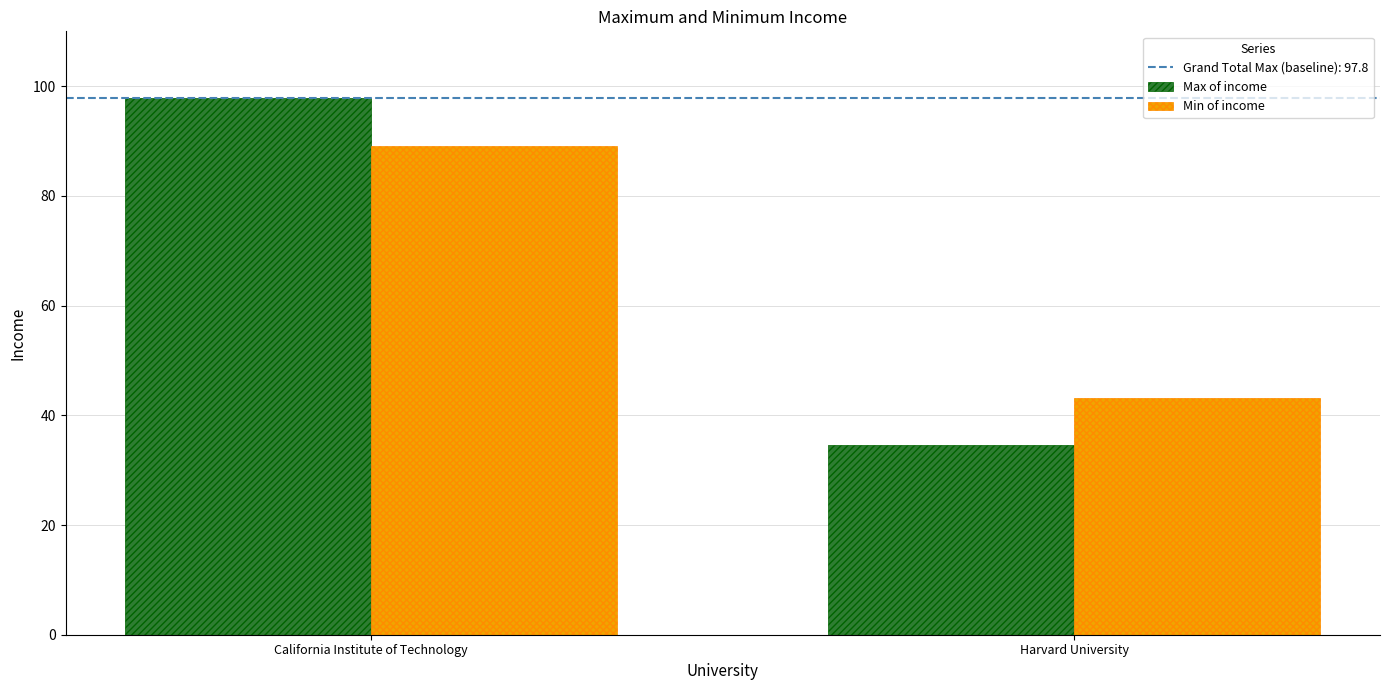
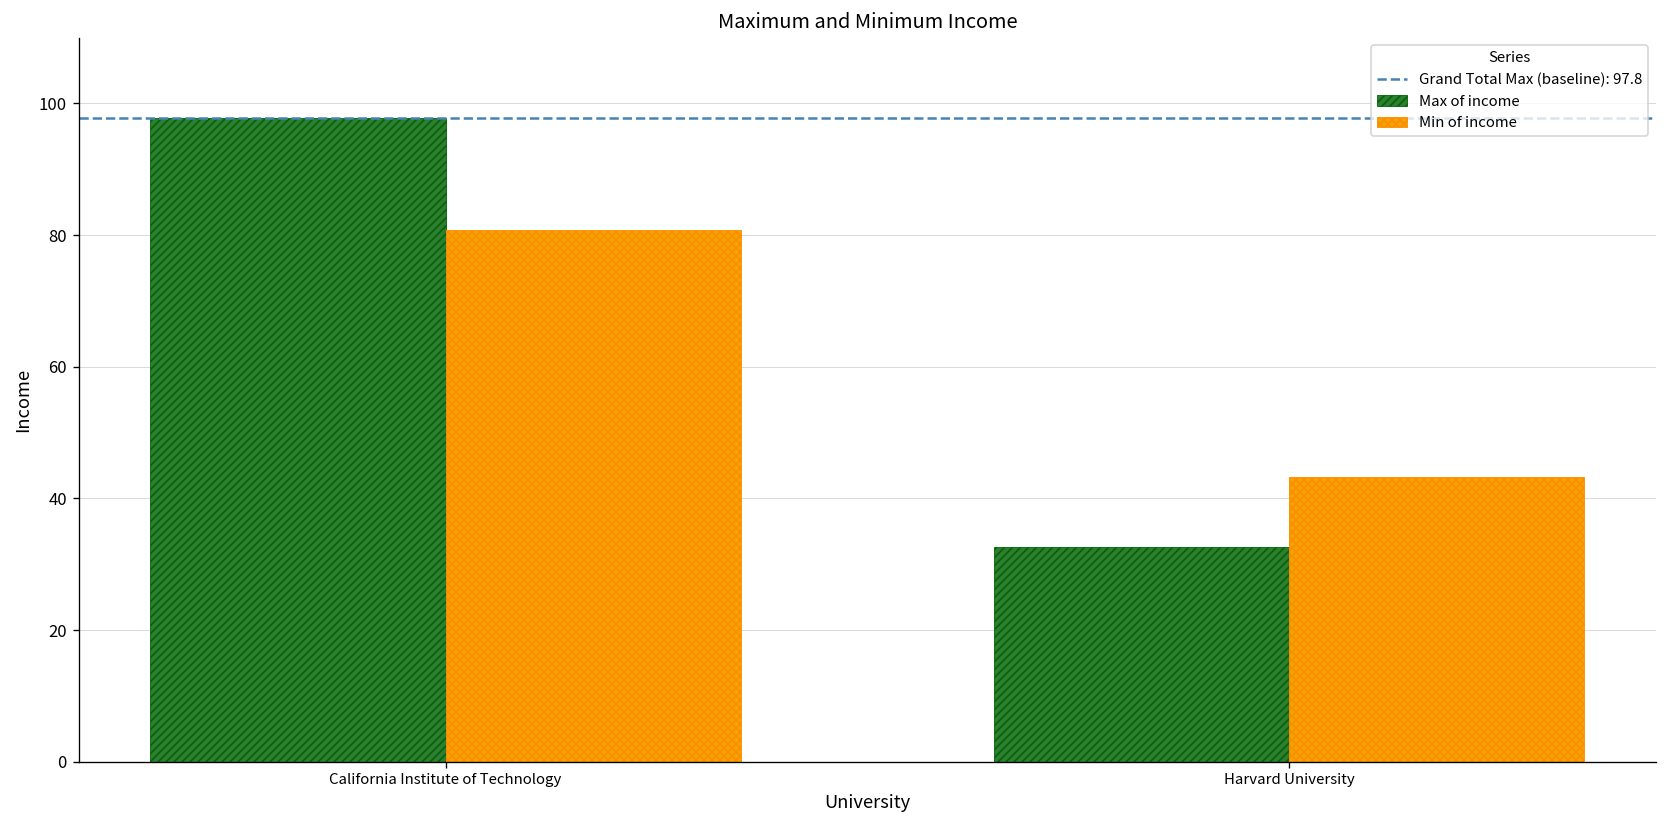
Min of income, California Institute of Technology: 89 -> 81
Max of income, Harvard University: 35 -> 33
